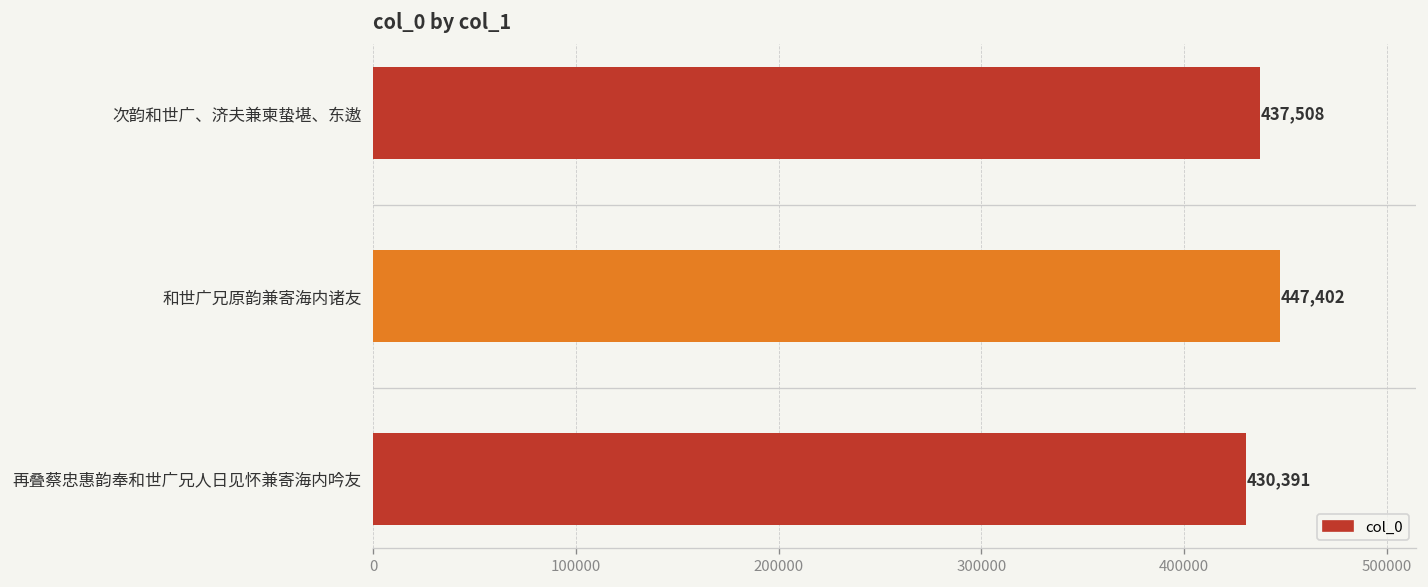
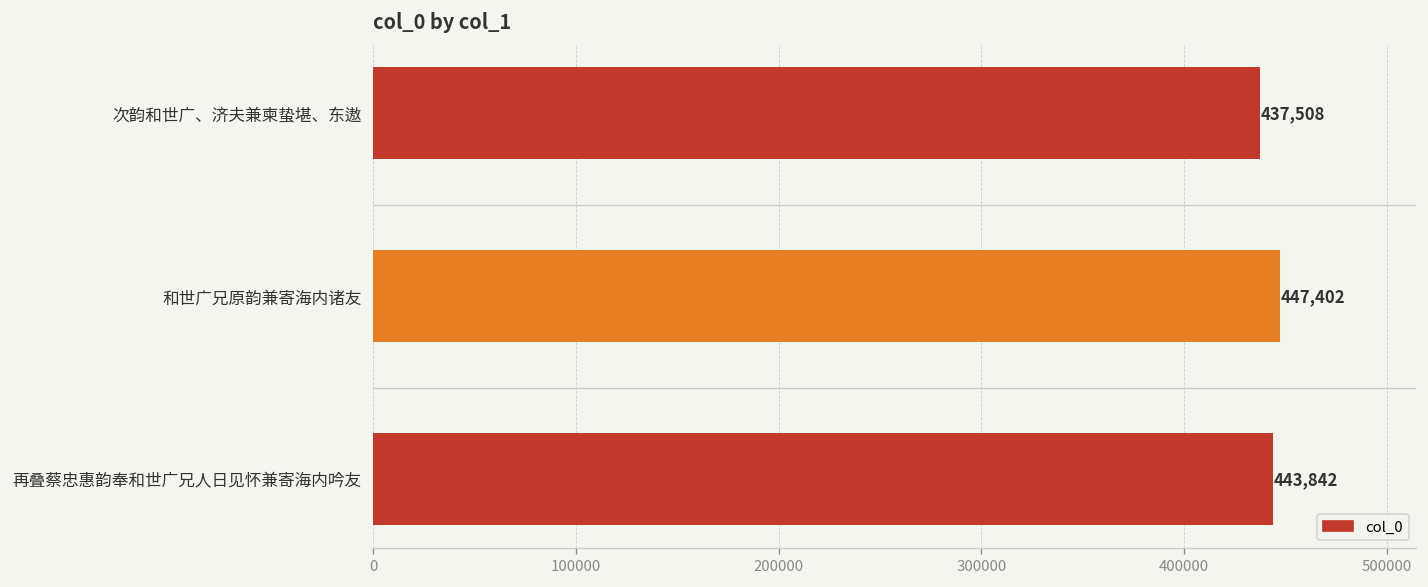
再叠蔡忠惠韵奉和世广兄人日见怀兼寄海内吟友: 430,391 -> 443,842
